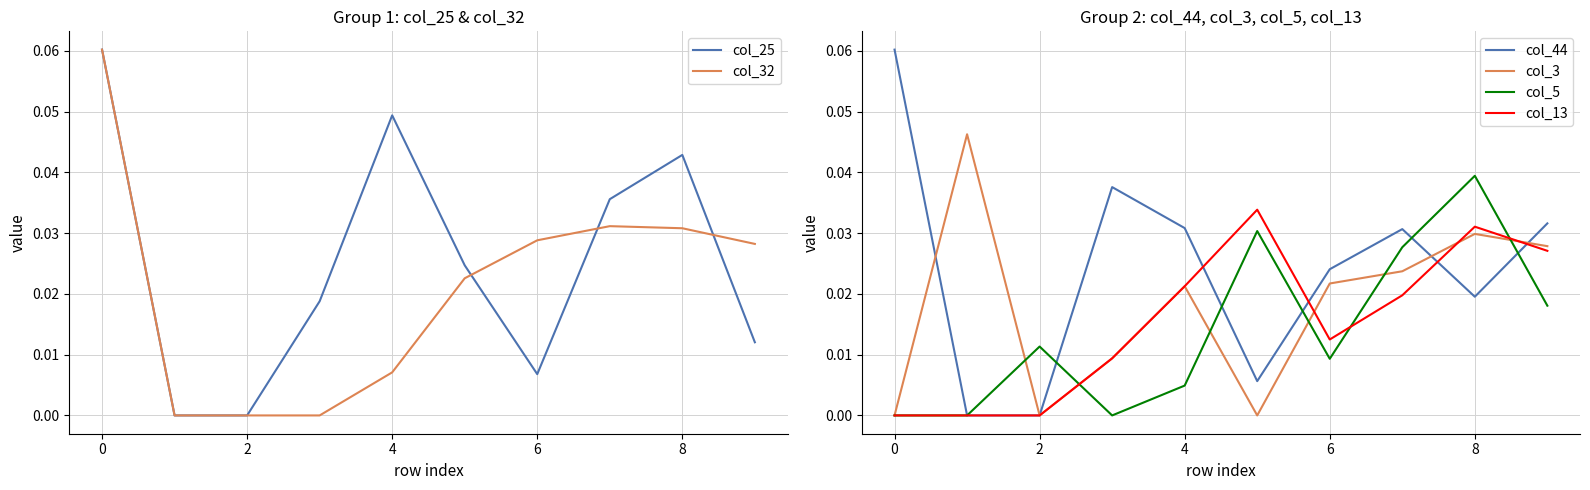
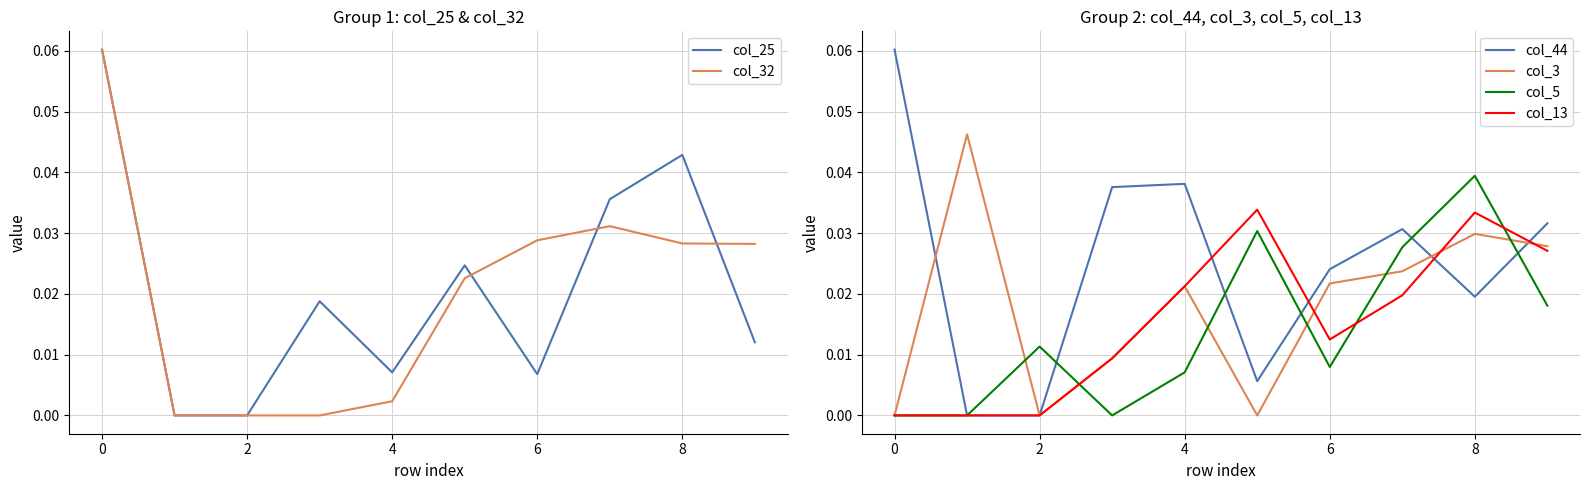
Group 1: col_25 & col_32, col_25, 4: 0.049 -> 0.007
Group 1: col_25 & col_32, col_32, 4: 0.007 -> 0.002
Group 1: col_25 & col_32, col_32, 8: 0.031 -> 0.028
Group 2: col_44, col_3, col_5, col_13, col_44, 4: 0.031 -> 0.038
Group 2: col_44, col_3, col_5, col_13, col_5, 4: 0.005 -> 0.007
Group 2: col_44, col_3, col_5, col_13, col_5, 6: 0.009 -> 0.008
Group 2: col_44, col_3, col_5, col_13, col_13, 8: 0.031 -> 0.033
